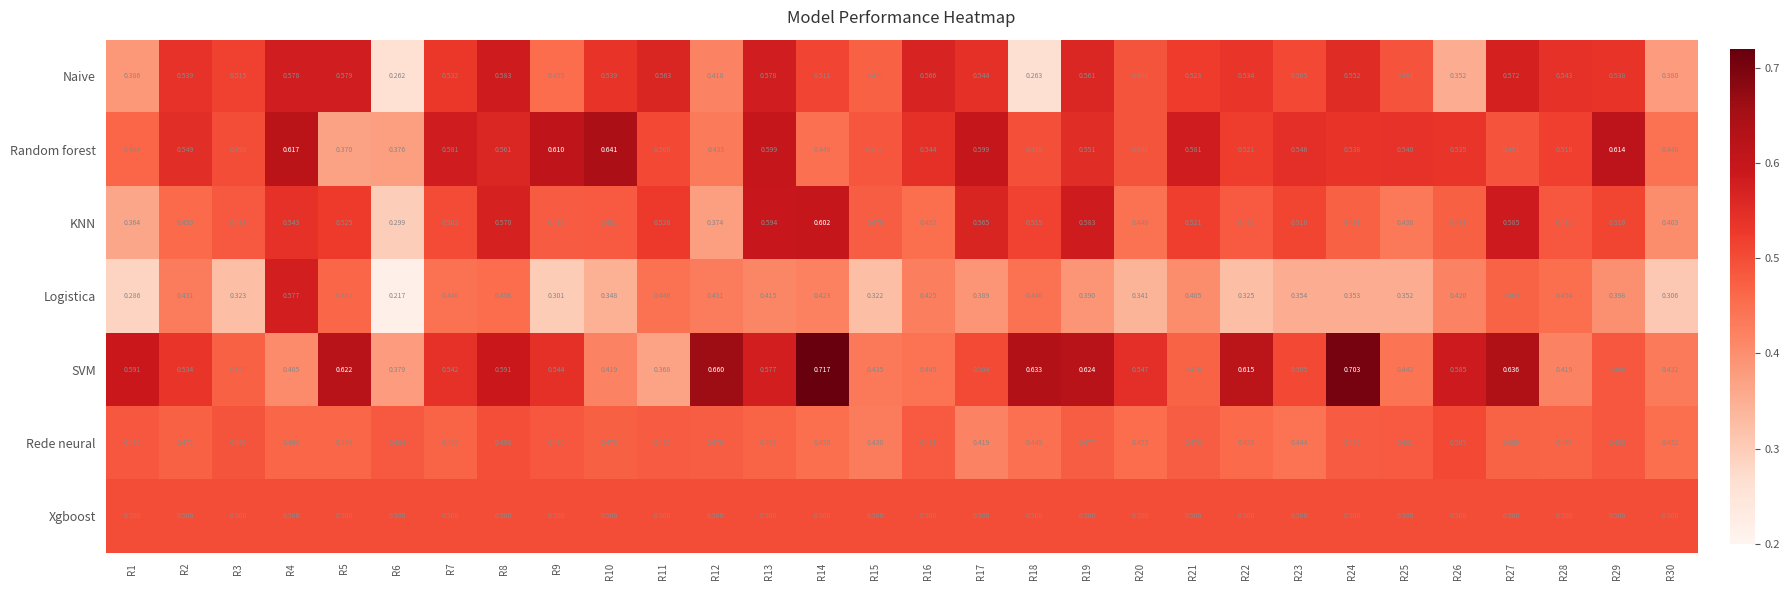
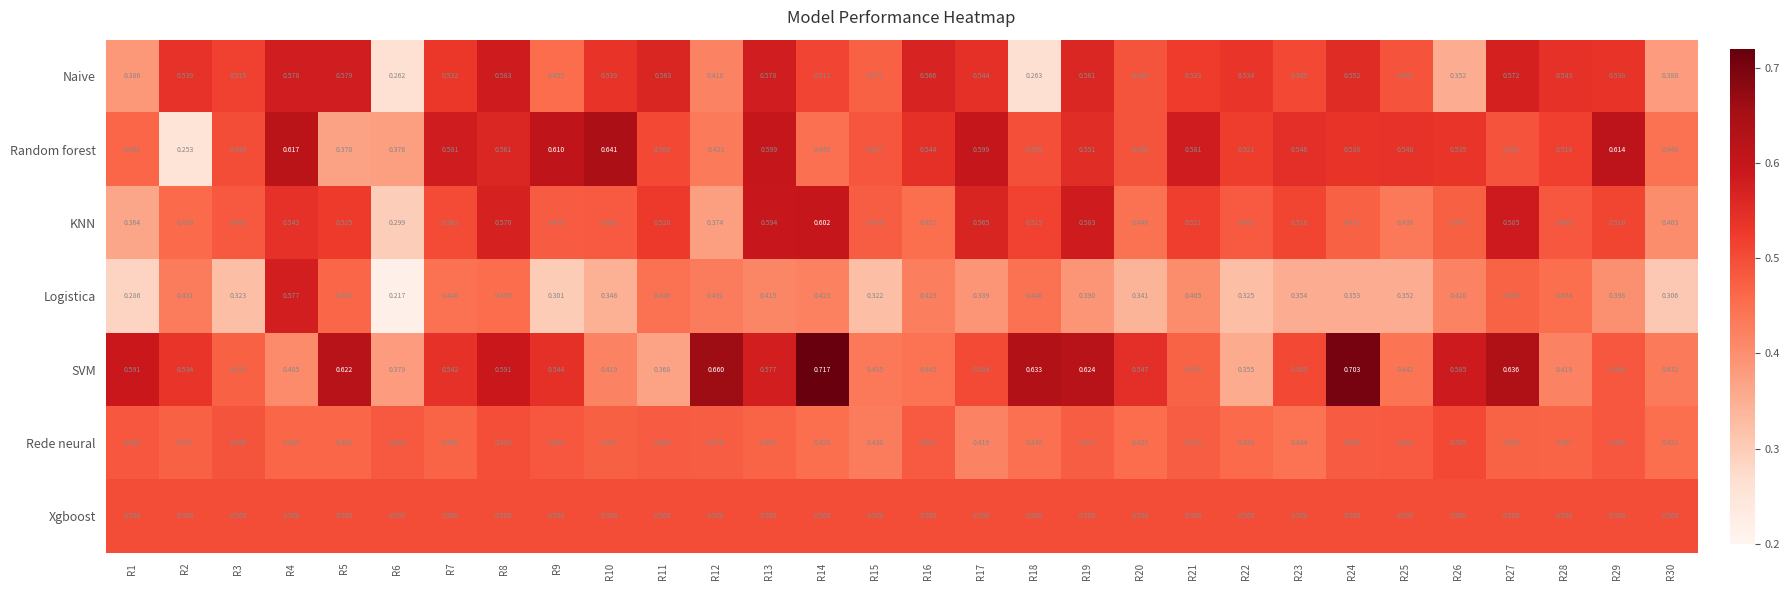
Random forest, R2: 0.549 -> 0.253
SVM, R22: 0.615 -> 0.355
